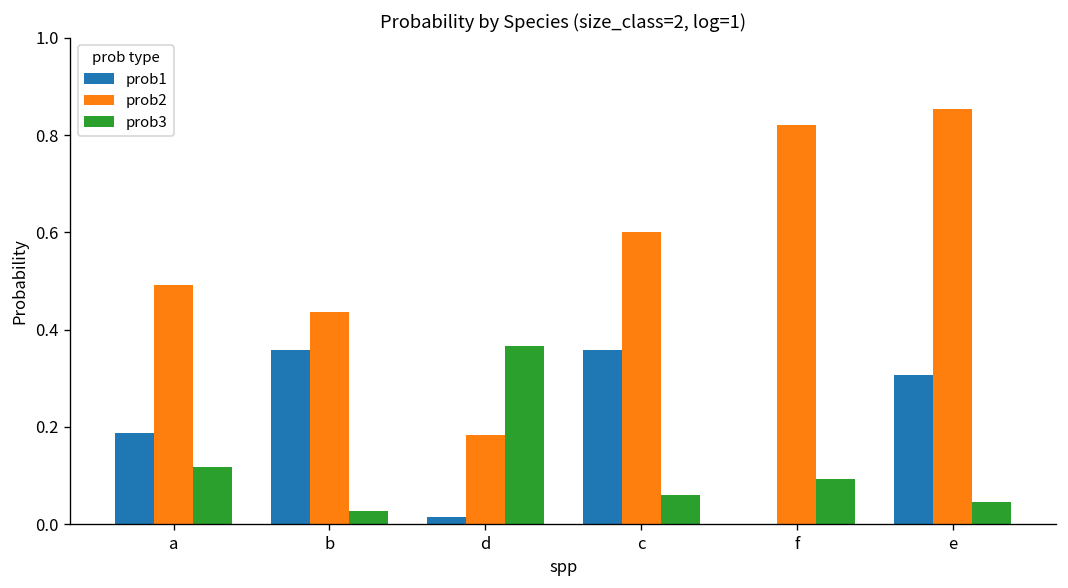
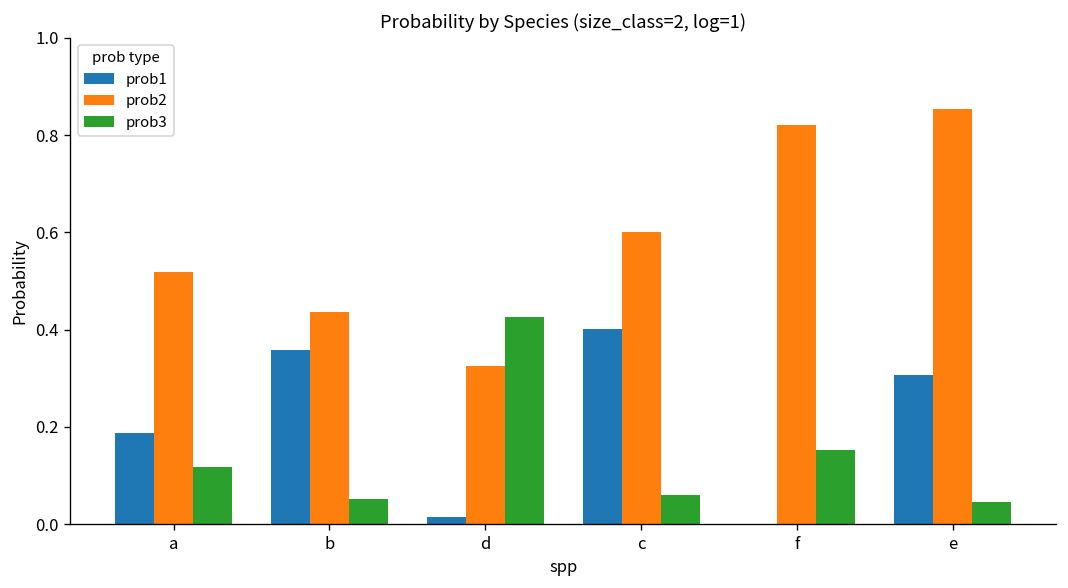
prob2, a: 0.49 -> 0.52
prob3, b: 0.03 -> 0.05
prob2, d: 0.18 -> 0.33
prob3, d: 0.37 -> 0.43
prob1, c: 0.36 -> 0.40
prob3, f: 0.09 -> 0.15
